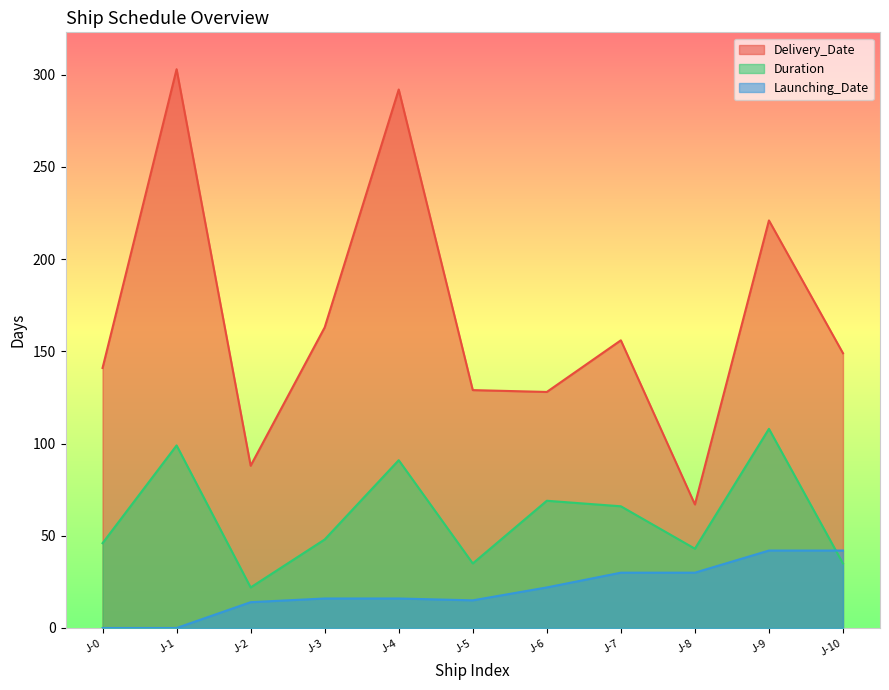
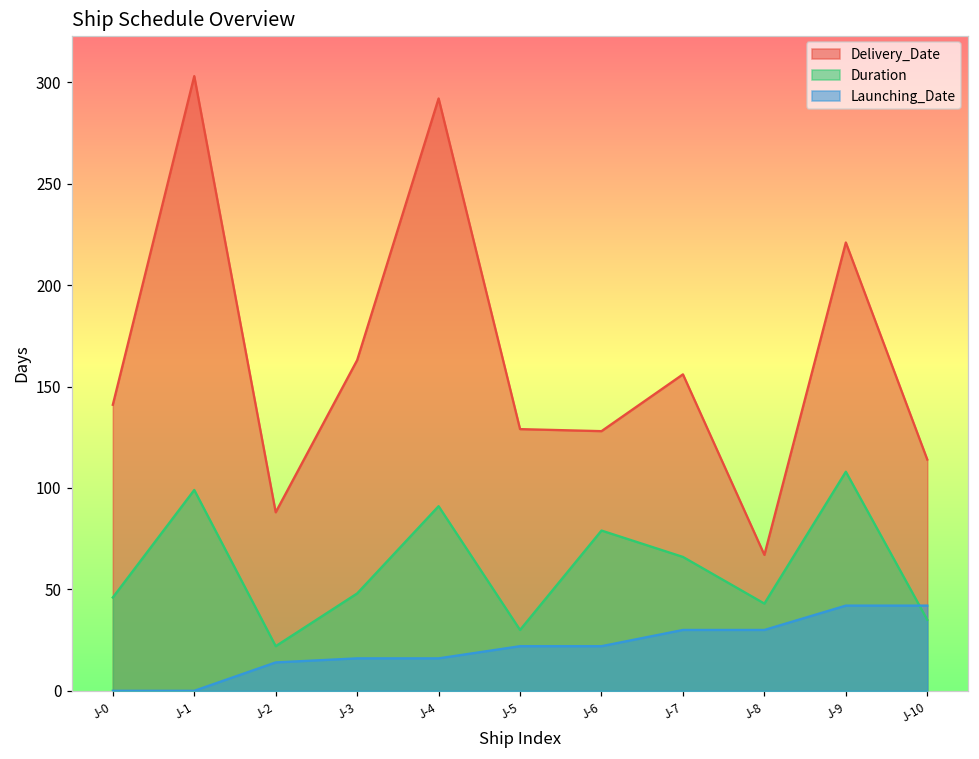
Duration, J-5: 35 -> 30
Launching_Date, J-5: 15 -> 22
Duration, J-6: 69 -> 79
Delivery_Date, J-10: 149 -> 114
